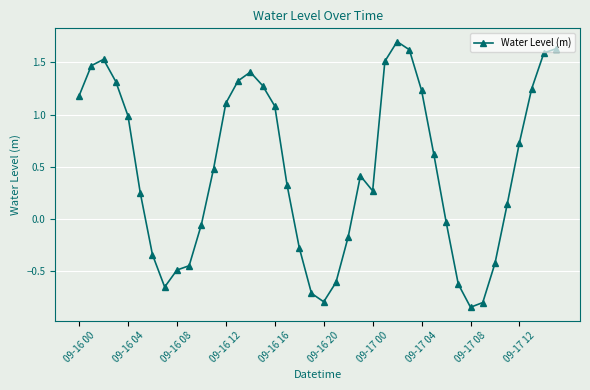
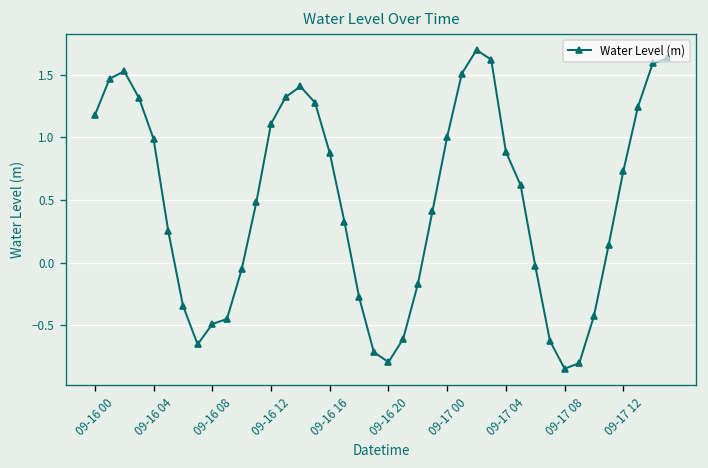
09-16 16: 1.08 -> 0.88
09-17 00: 0.27 -> 1.01
09-17 04: 1.23 -> 0.89
